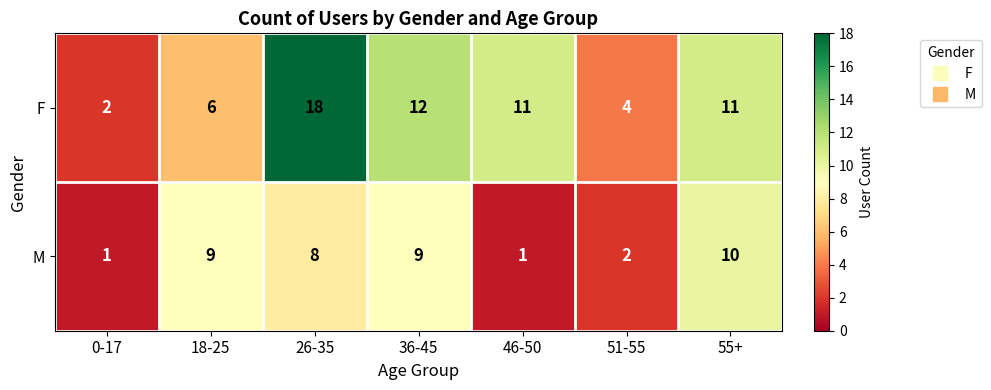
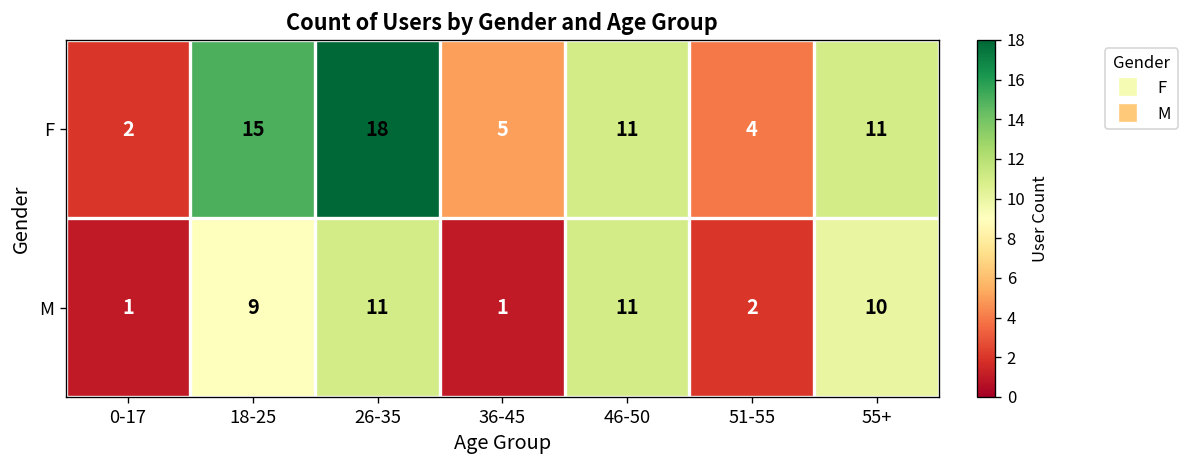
F, 18-25: 6 -> 15
F, 36-45: 12 -> 5
M, 26-35: 8 -> 11
M, 36-45: 9 -> 1
M, 46-50: 1 -> 11
